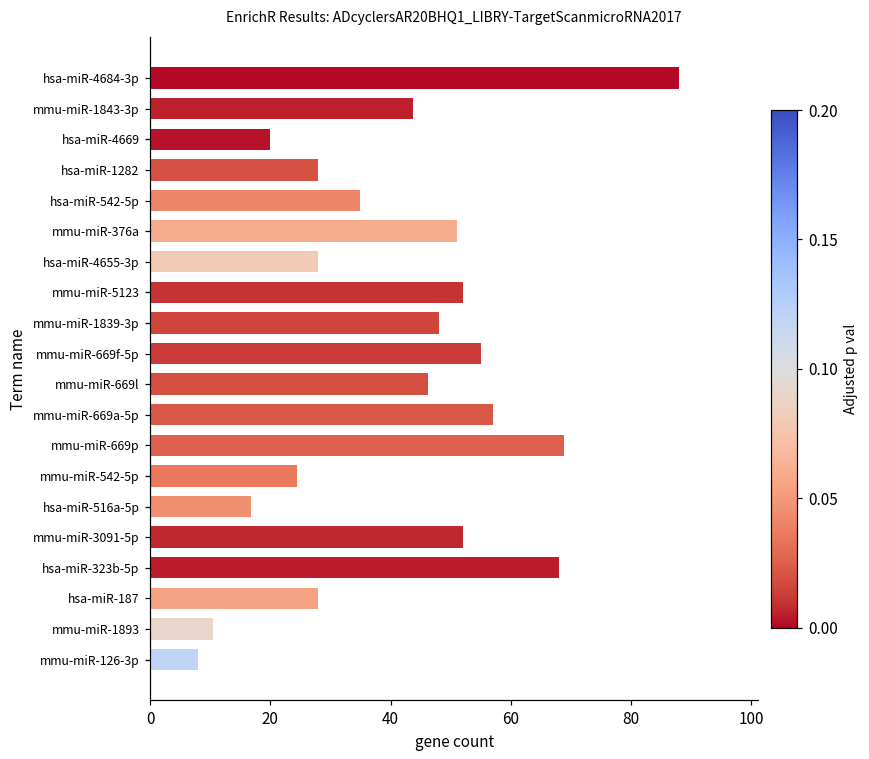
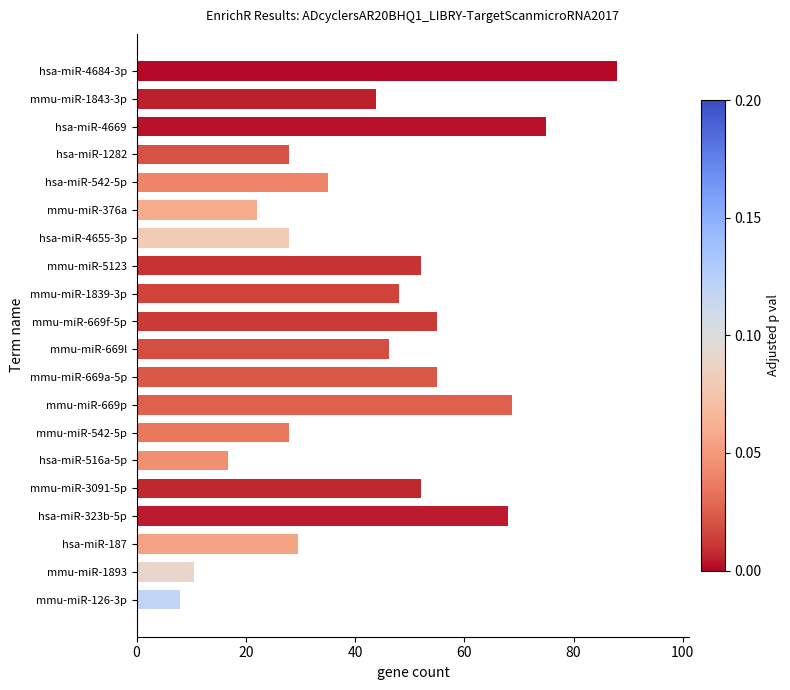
hsa-miR-4669: 20 -> 75
mmu-miR-376a: 51 -> 22
mmu-miR-669a-5p: 57 -> 55
mmu-miR-542-5p: 24 -> 28
hsa-miR-187: 28 -> 30
